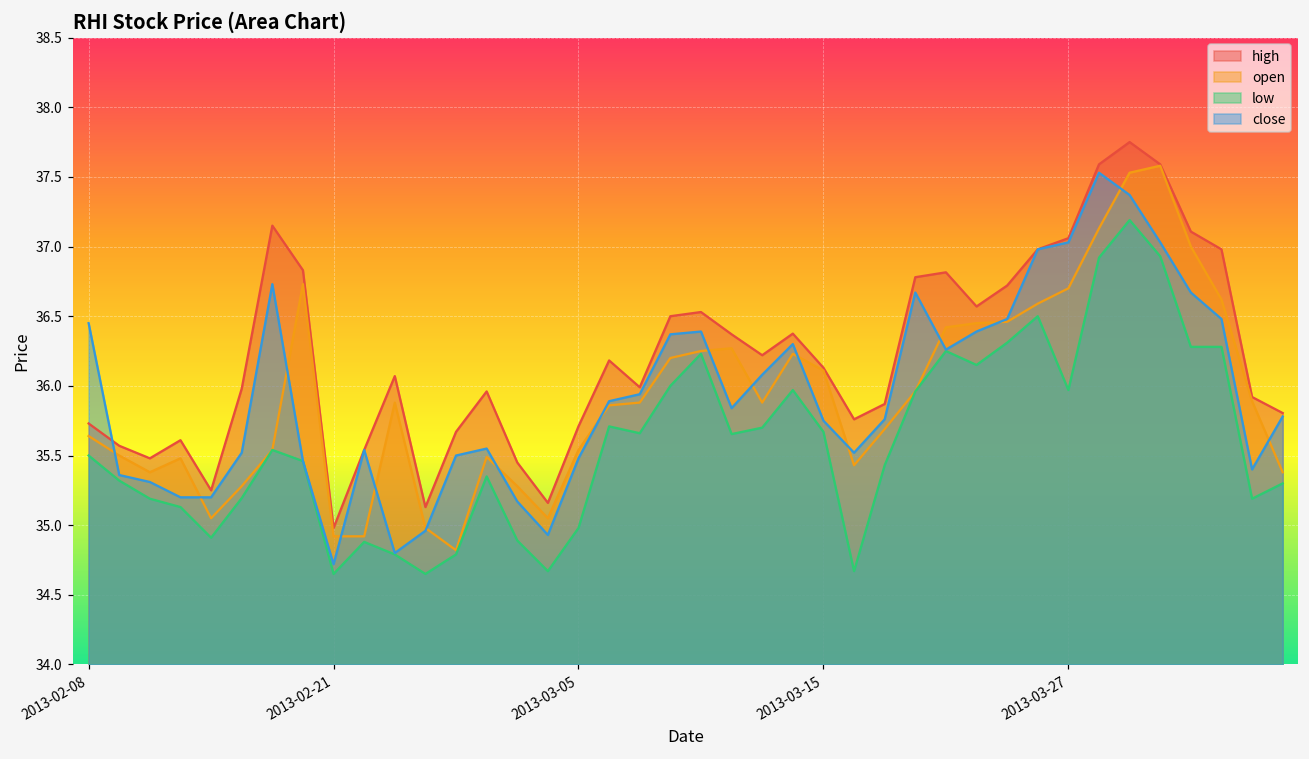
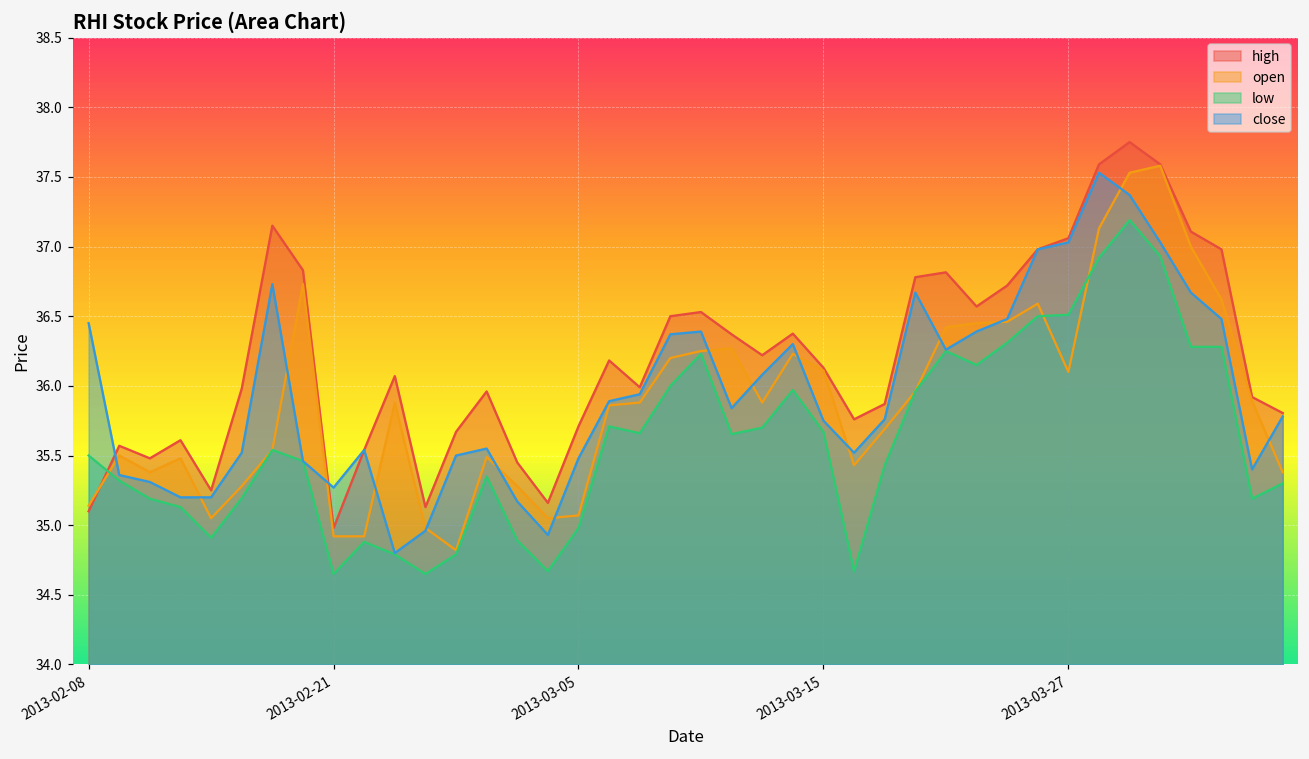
high, 2013-02-08: 35.73 -> 35.10
open, 2013-02-08: 35.64 -> 35.14
close, 2013-02-21: 34.72 -> 35.27
open, 2013-03-05: 35.54 -> 35.07
open, 2013-03-27: 36.7 -> 36.1
low, 2013-03-27: 35.97 -> 36.51
